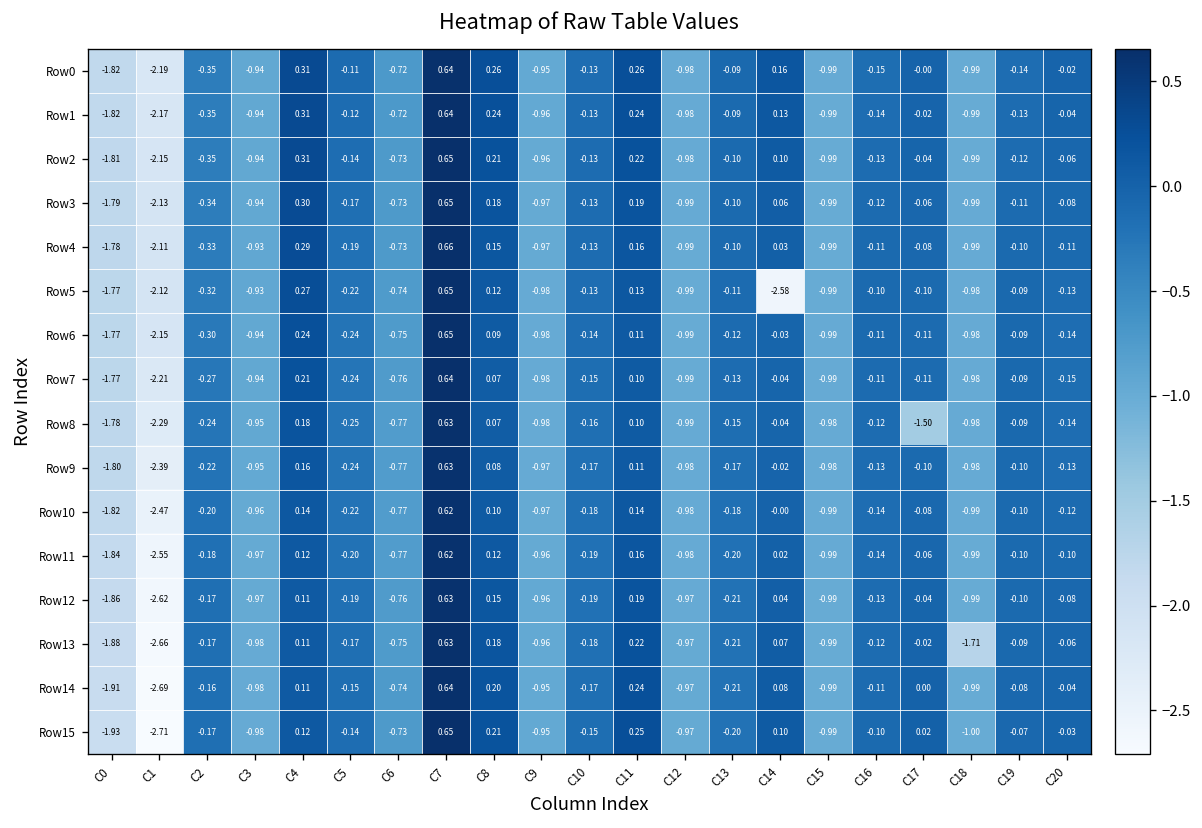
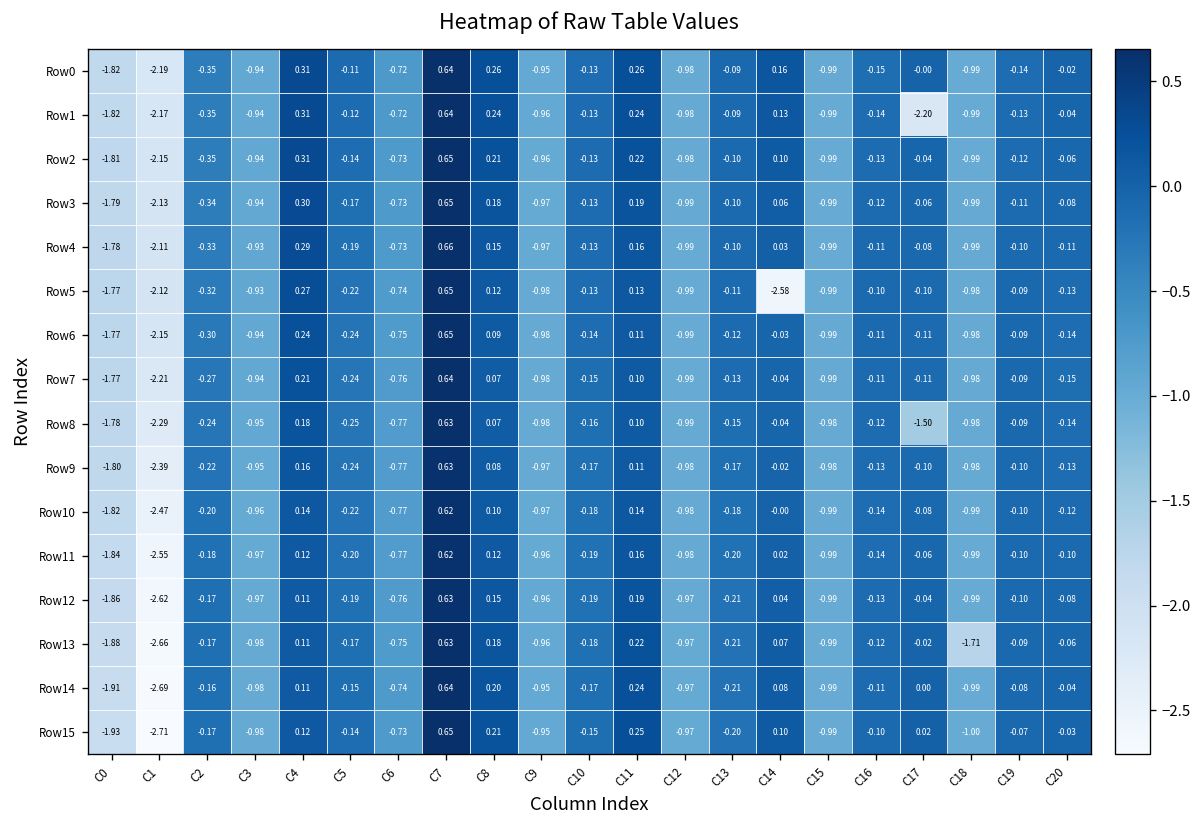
Row1, C17: -0.02 -> -2.20
